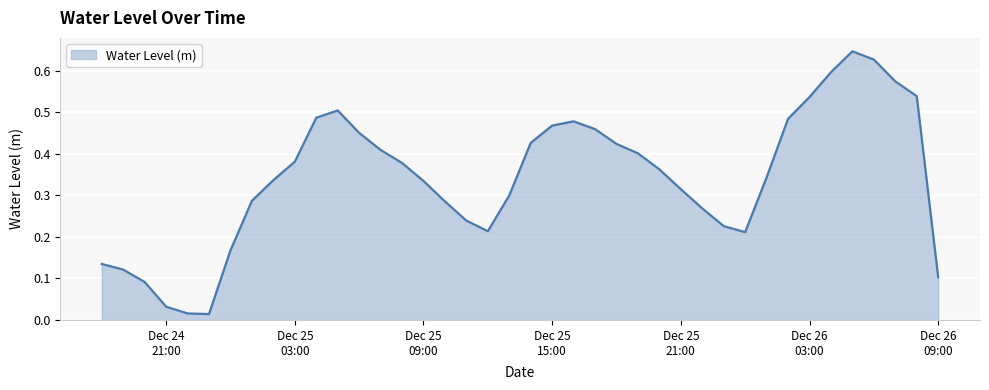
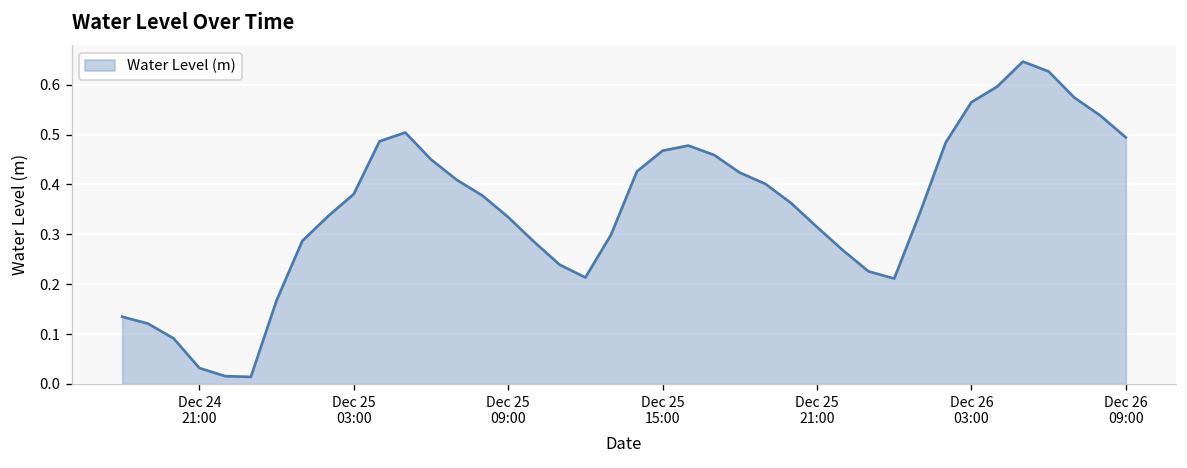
Dec 26 03:00: 0.54 -> 0.56
Dec 26 09:00: 0.10 -> 0.49
